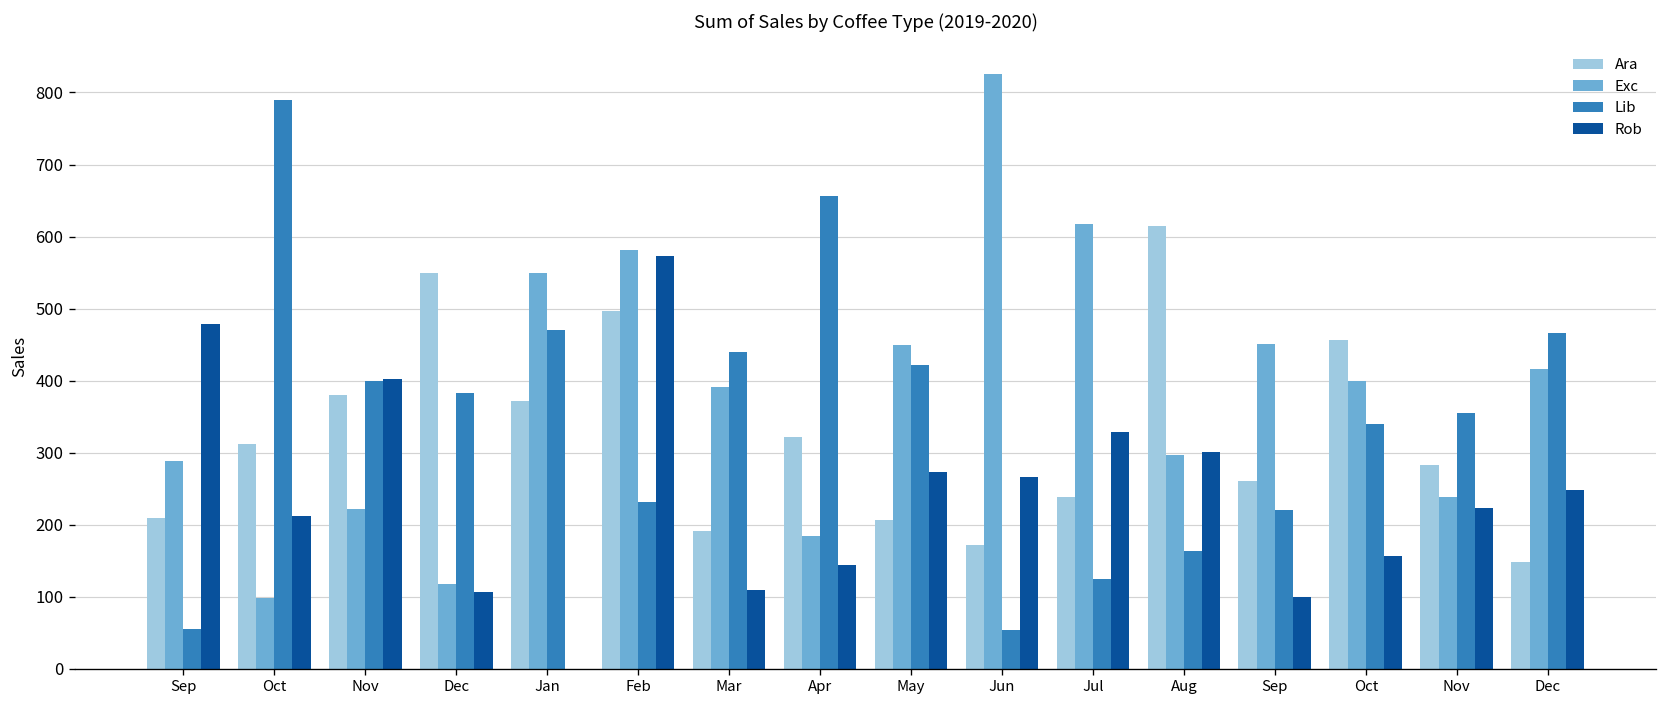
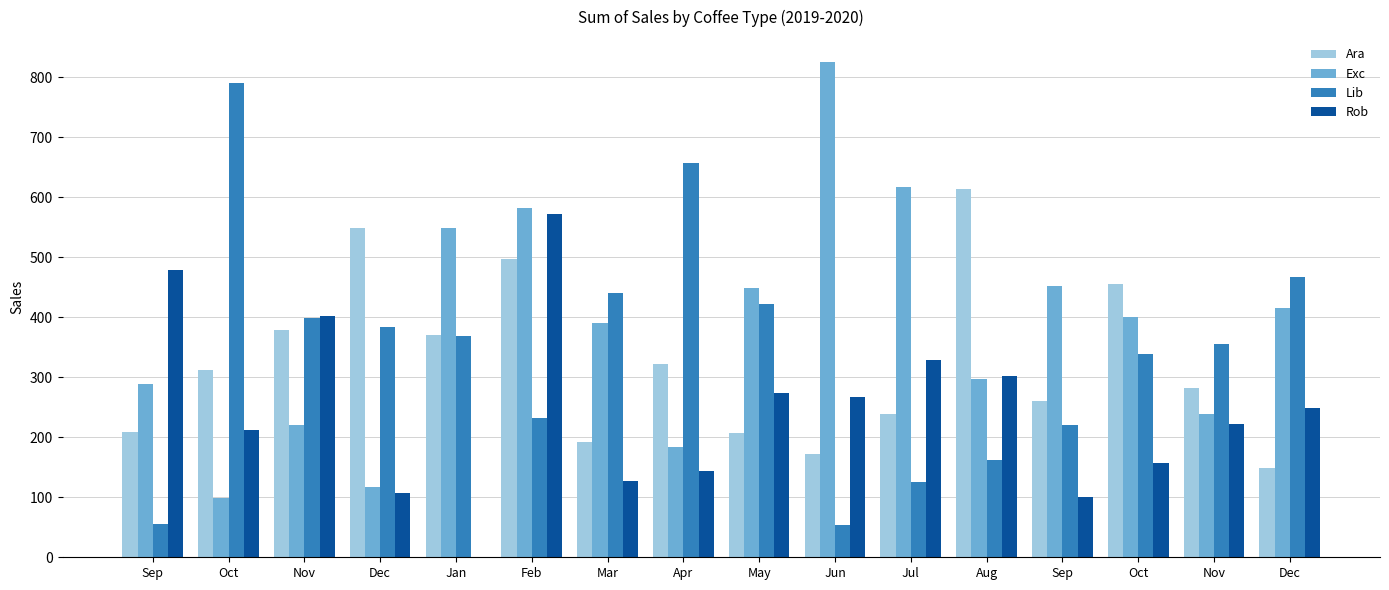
Lib, Jan: 470 -> 370
Rob, Mar: 110 -> 130
